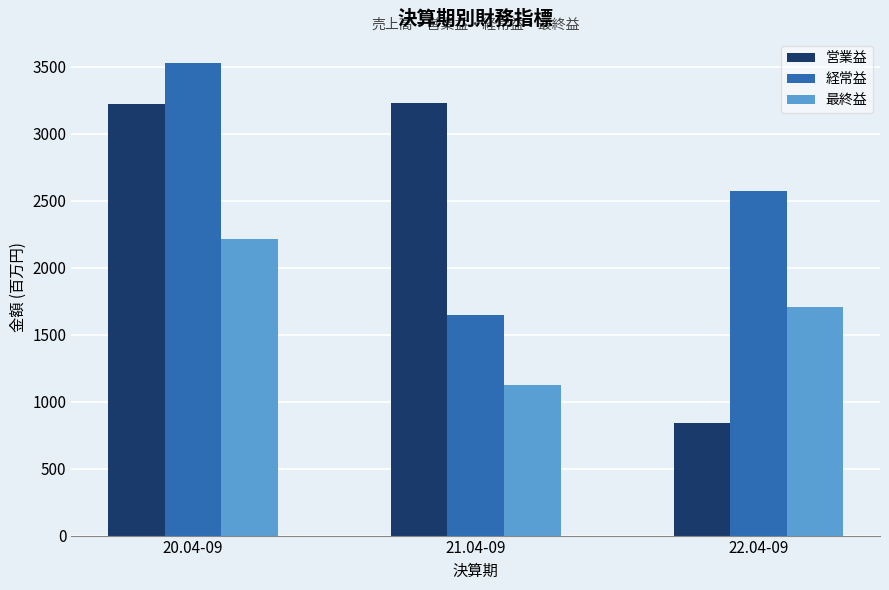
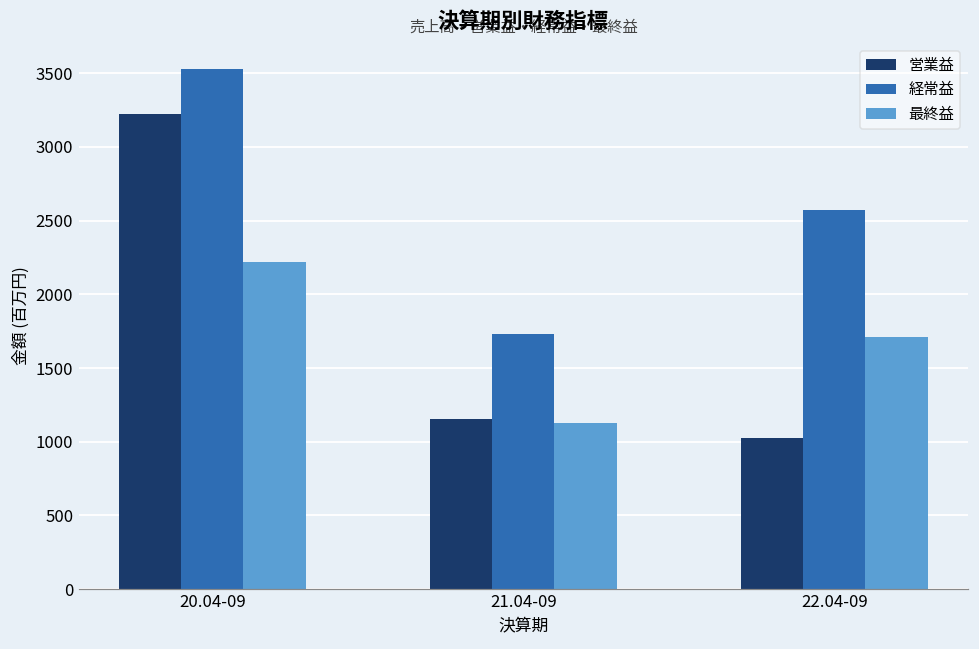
営業益, 21.04-09: 3230 -> 1160
経常益, 21.04-09: 1640 -> 1730
営業益, 22.04-09: 840 -> 1020
